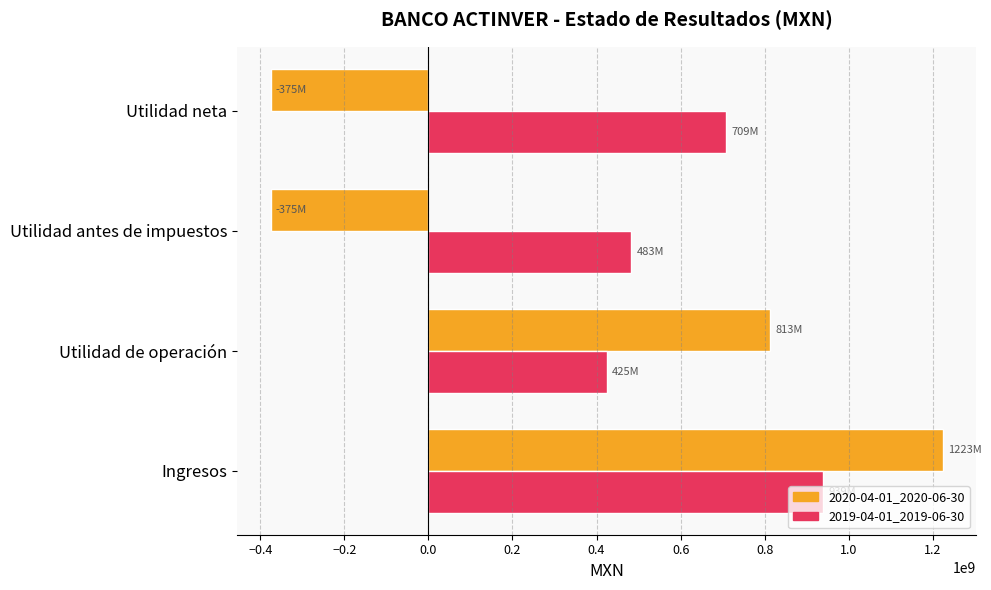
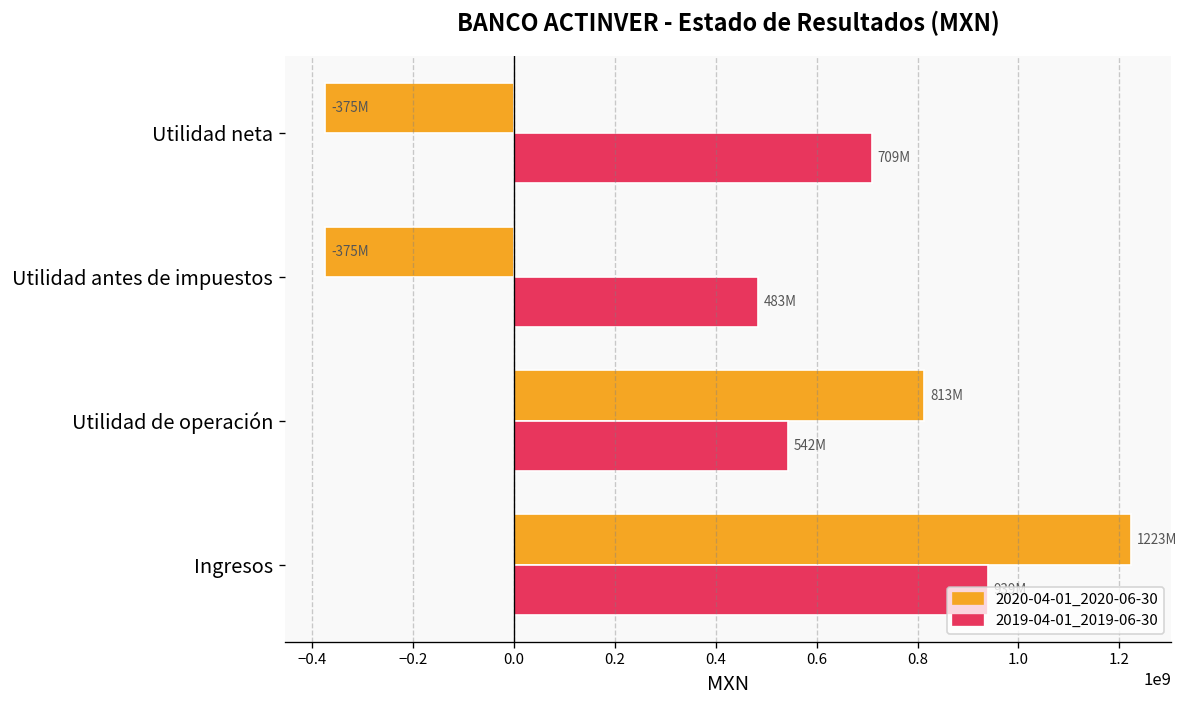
2019-04-01_2019-06-30, Utilidad de operación: 425M -> 542M
